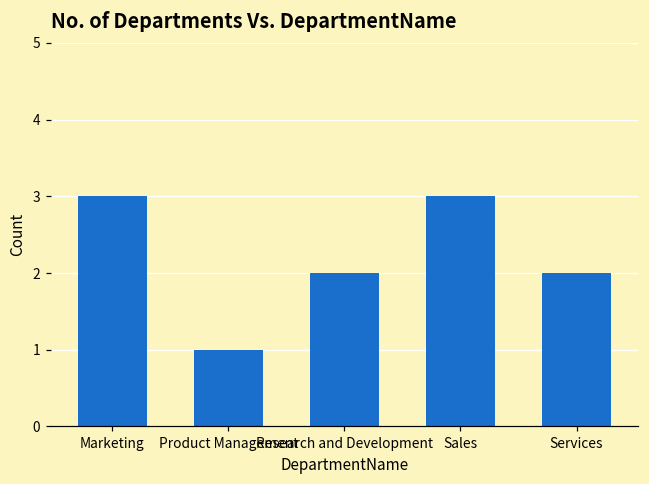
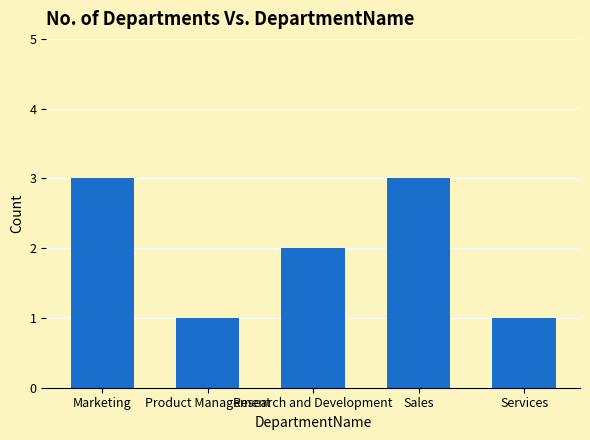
Services: 2 -> 1
